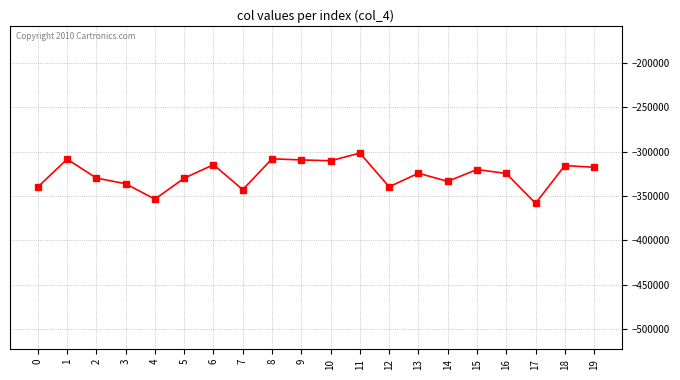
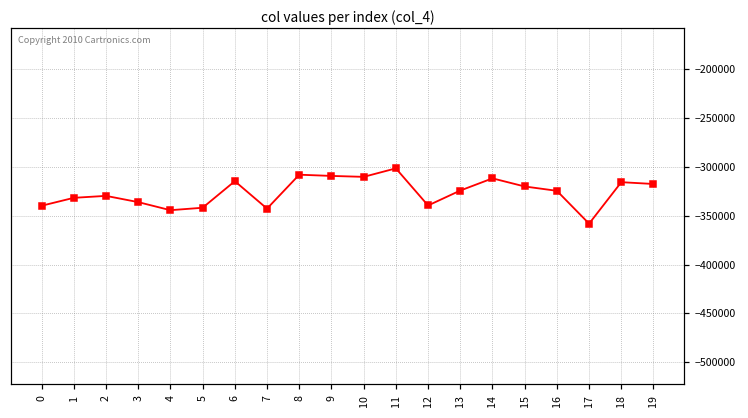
1: -310000 -> -330000
4: -350000 -> -340000
5: -330000 -> -340000
14: -330000 -> -310000
